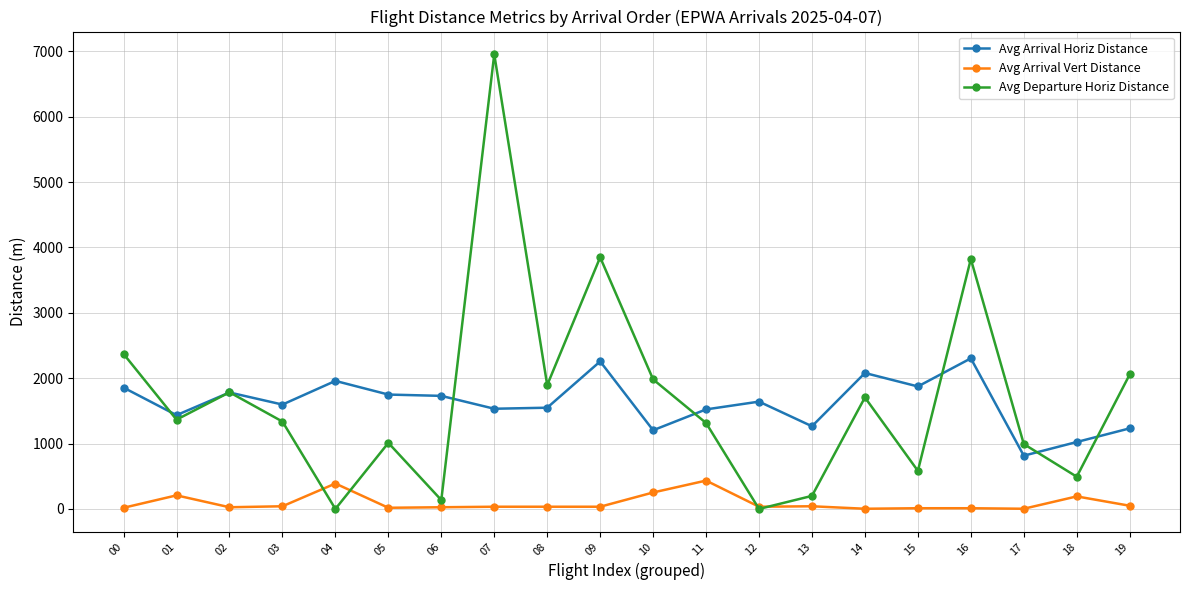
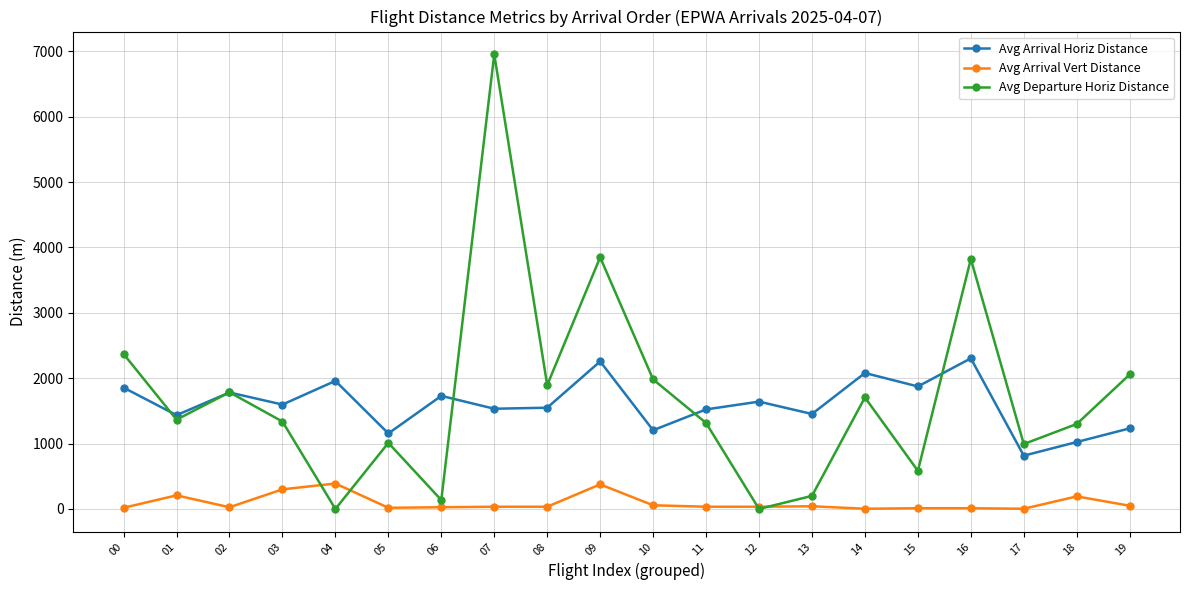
Avg Arrival Vert Distance, 03: 0 -> 300
Avg Arrival Horiz Distance, 05: 1800 -> 1200
Avg Arrival Vert Distance, 09: 0 -> 400
Avg Arrival Vert Distance, 10: 300 -> 100
Avg Arrival Vert Distance, 11: 400 -> 0
Avg Arrival Horiz Distance, 13: 1300 -> 1500
Avg Departure Horiz Distance, 18: 500 -> 1300
